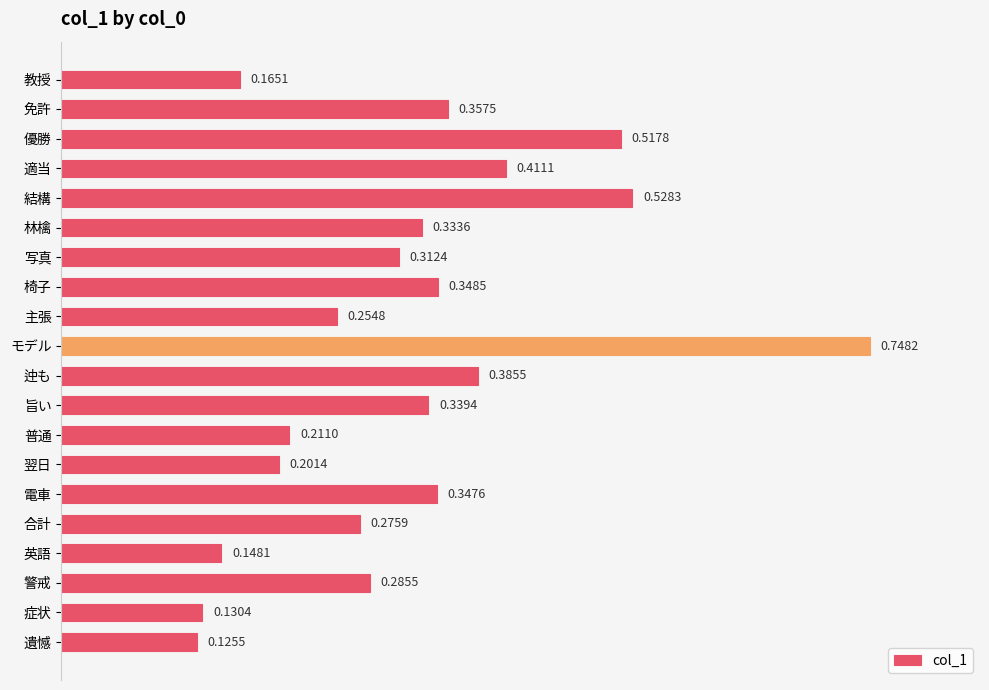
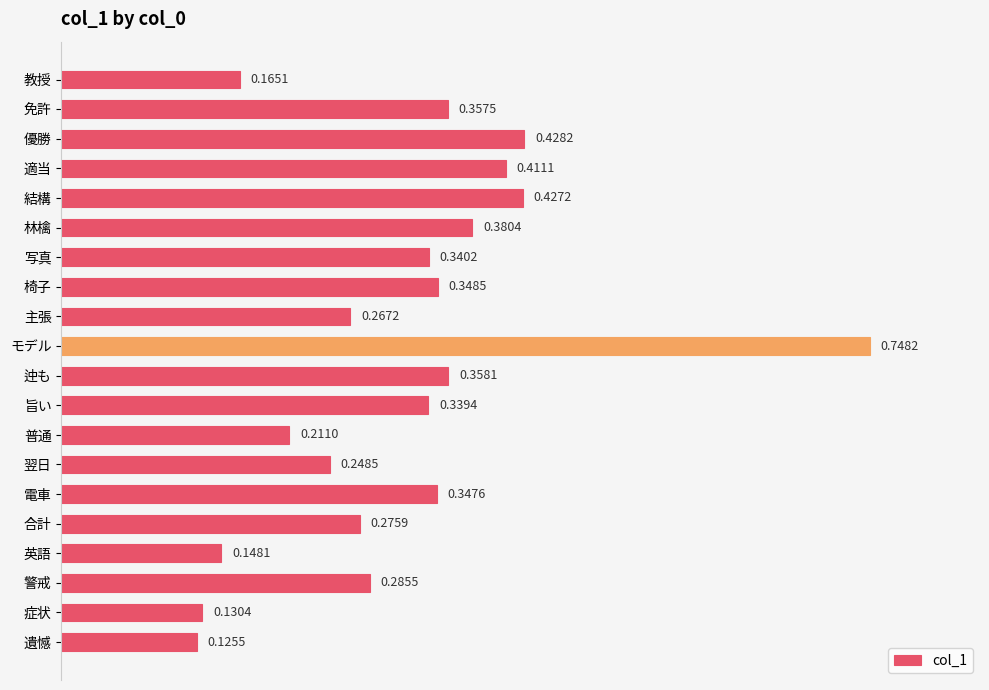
優勝: 0.5178 -> 0.4282
結構: 0.5283 -> 0.4272
林檎: 0.3336 -> 0.3804
写真: 0.3124 -> 0.3402
主張: 0.2548 -> 0.2672
迚も: 0.3855 -> 0.3581
翌日: 0.2014 -> 0.2485
